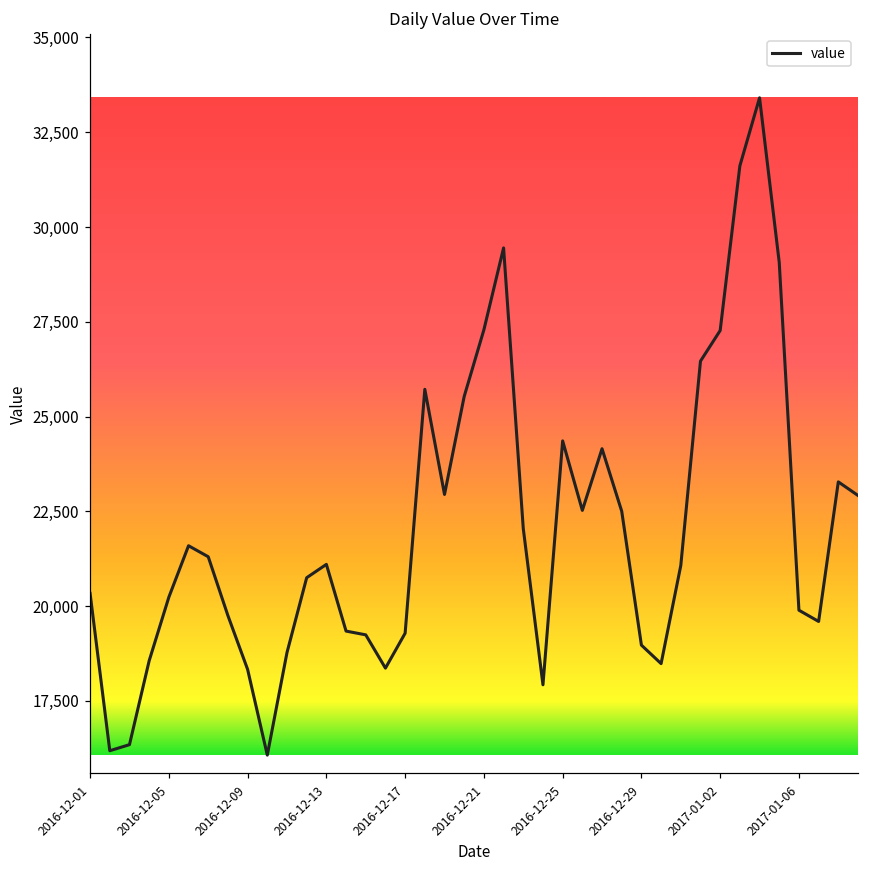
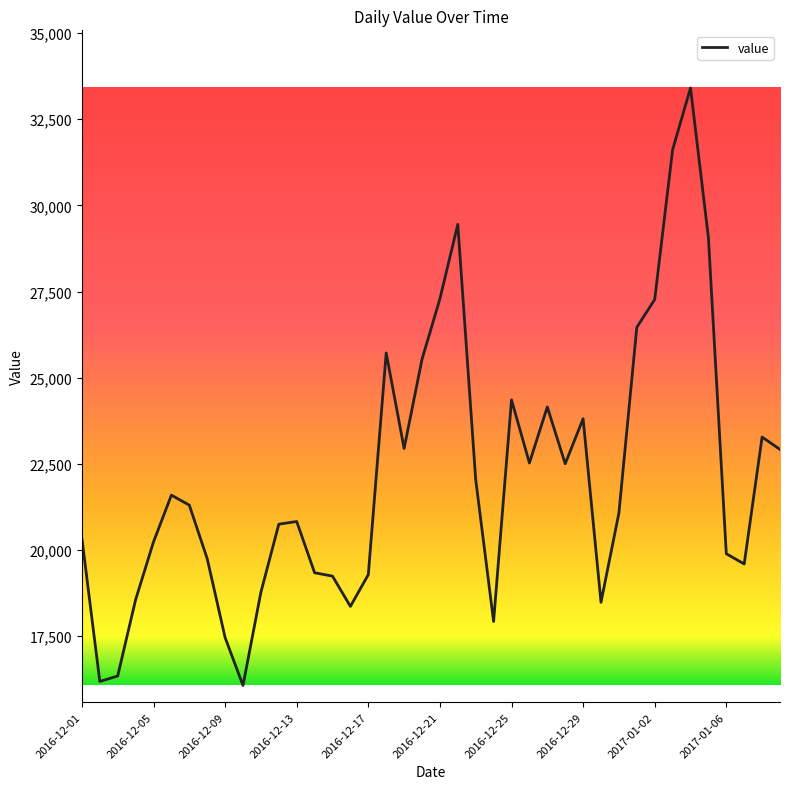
2016-12-09: 18,300 -> 17,500
2016-12-13: 21,100 -> 20,800
2016-12-29: 19,000 -> 23,800
